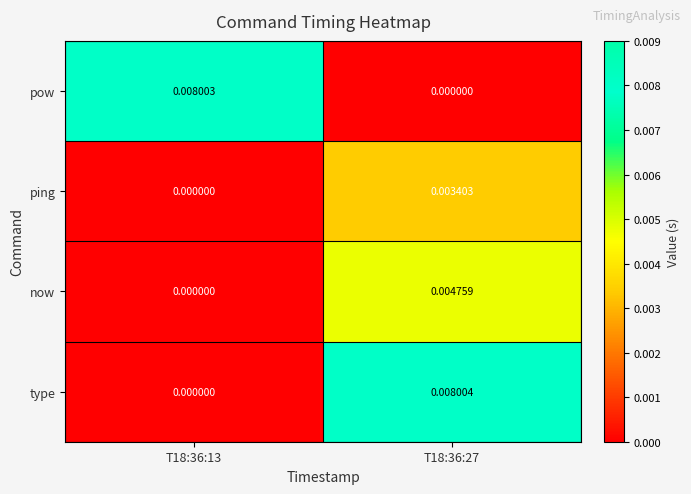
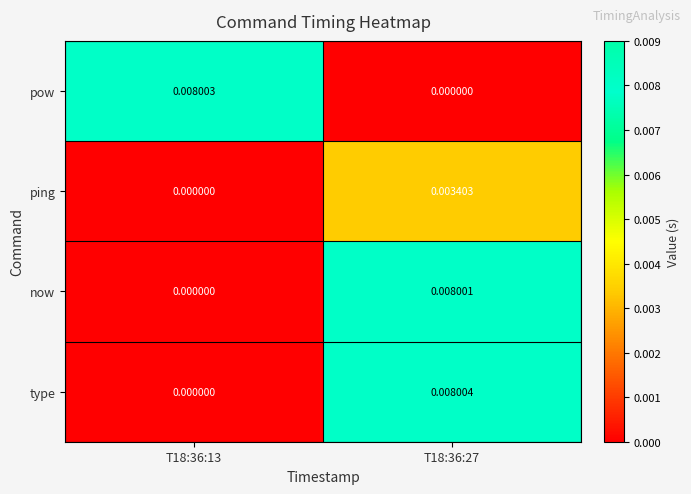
now, T18:36:27: 0.004759 -> 0.008001
